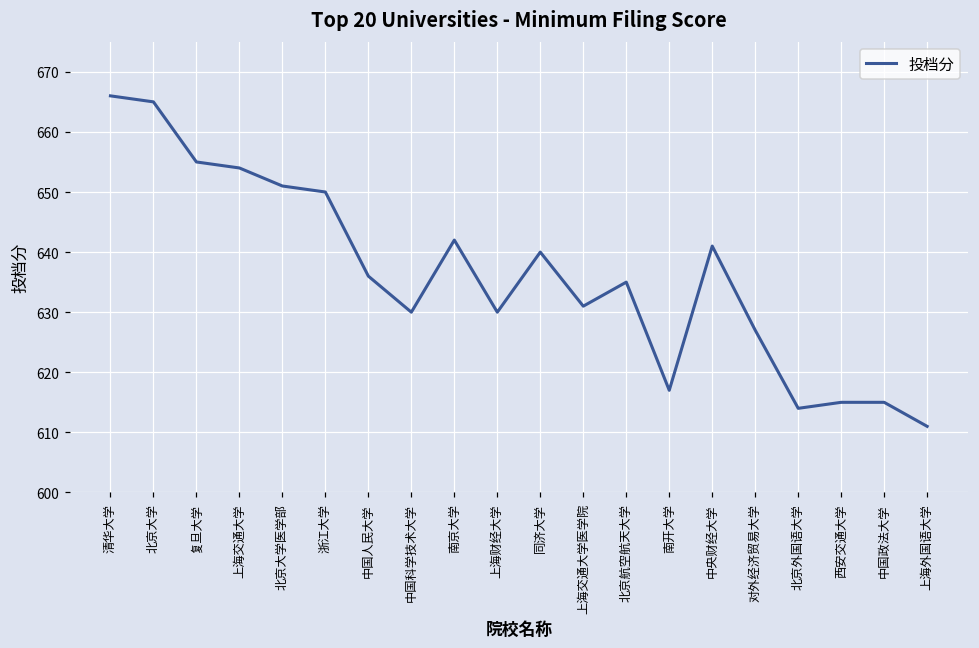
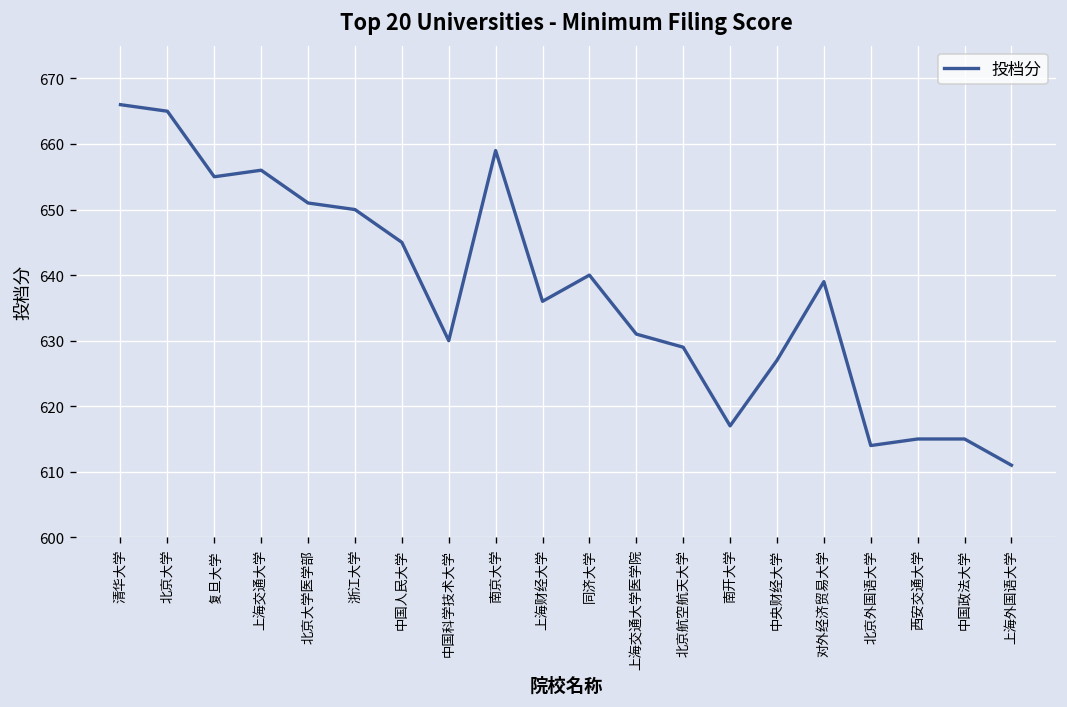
上海交通大学: 654 -> 656
中国人民大学: 636 -> 645
南京大学: 642 -> 659
上海财经大学: 630 -> 636
北京航空航天大学: 635 -> 629
中央财经大学: 641 -> 627
对外经济贸易大学: 627 -> 639
